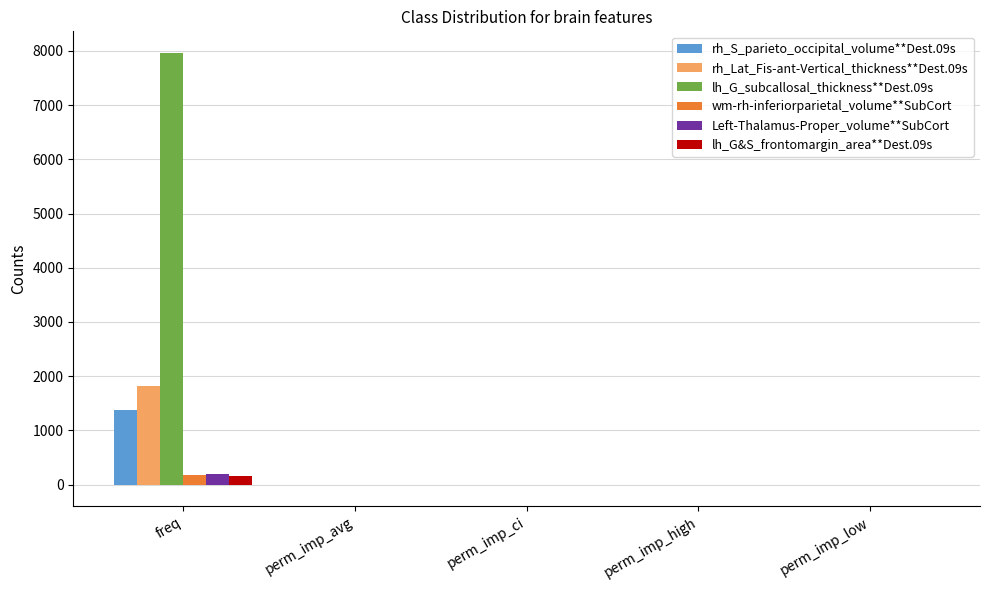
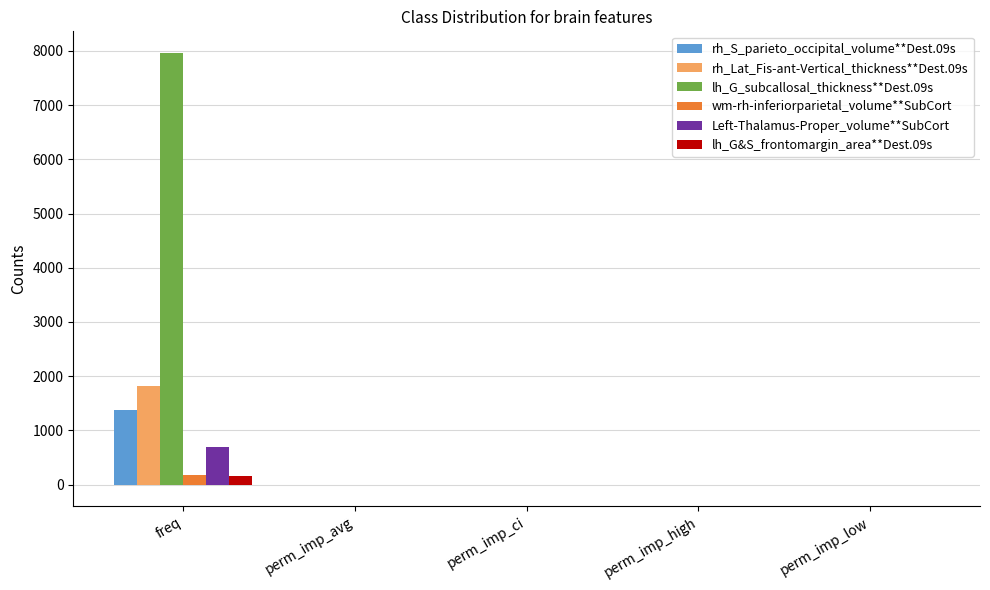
Left-Thalamus-Proper_volume**SubCort, freq: 200 -> 700
